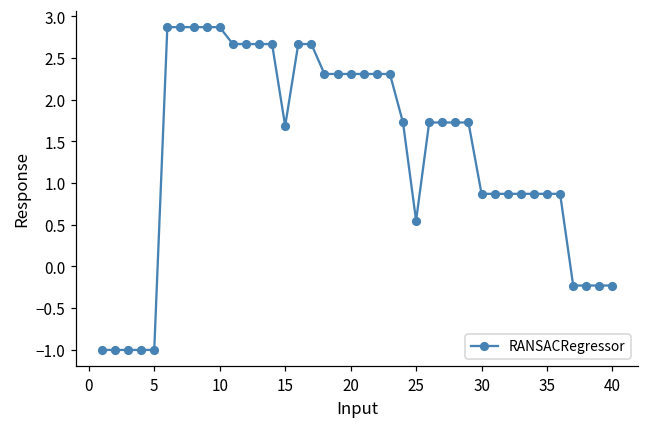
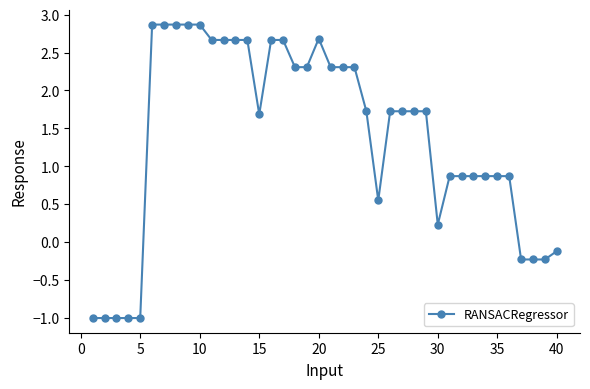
20: 2.3 -> 2.7
30: 0.9 -> 0.2
40: -0.2 -> -0.1
